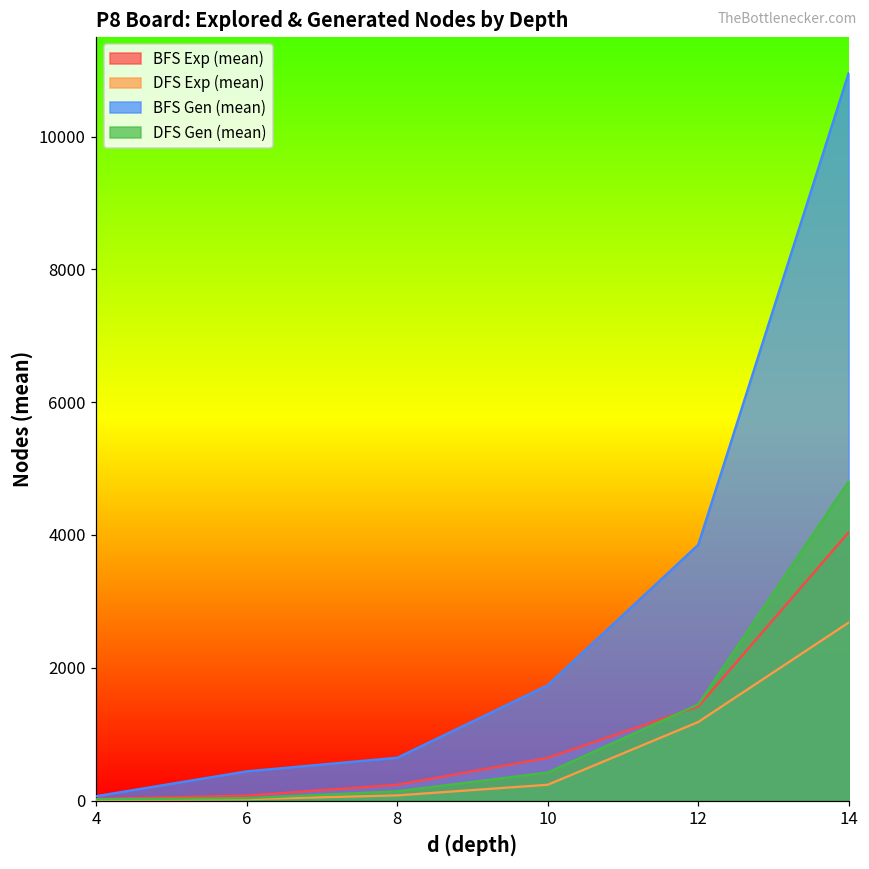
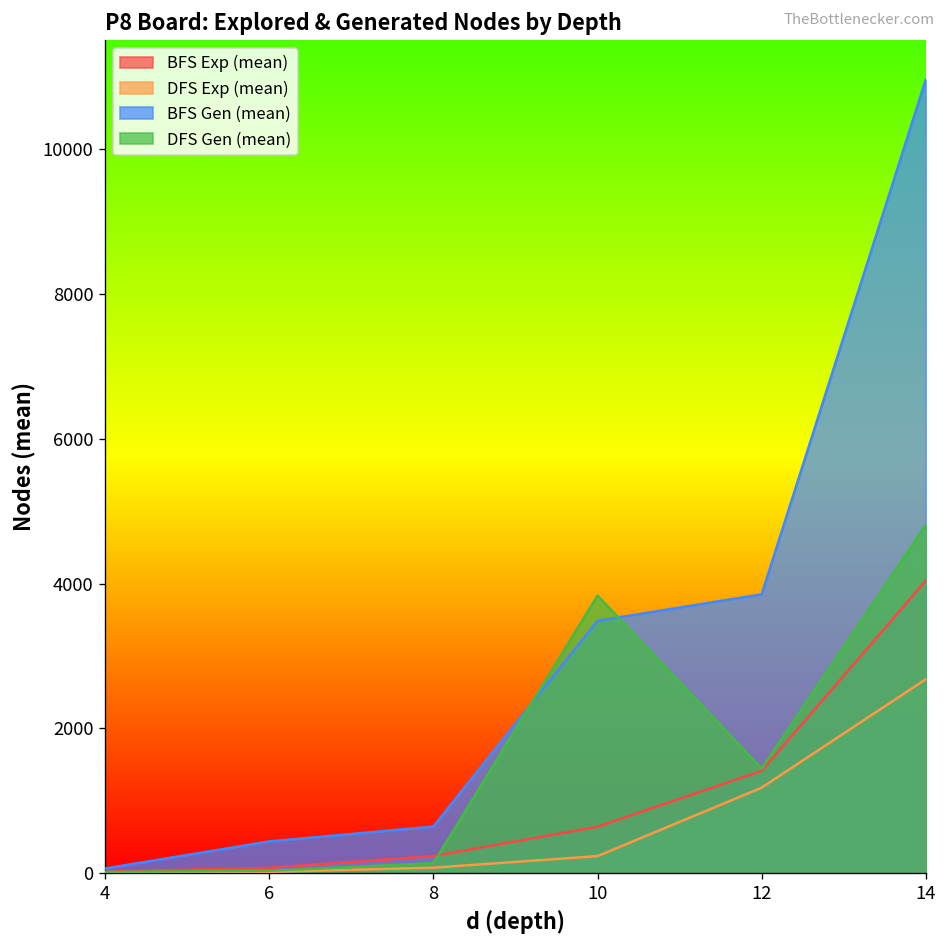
BFS Gen (mean), 10: 1700 -> 3500
DFS Gen (mean), 10: 400 -> 3800
